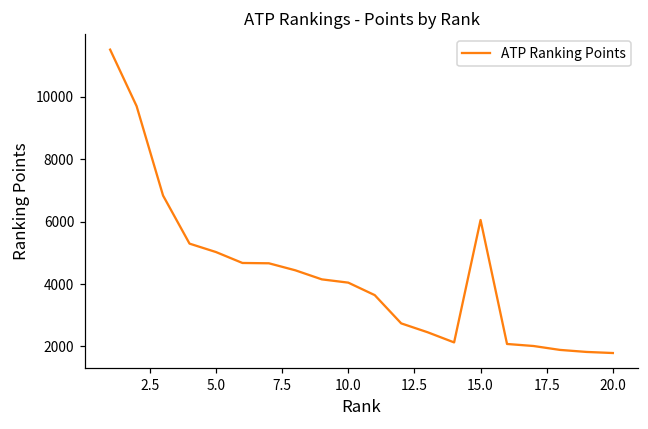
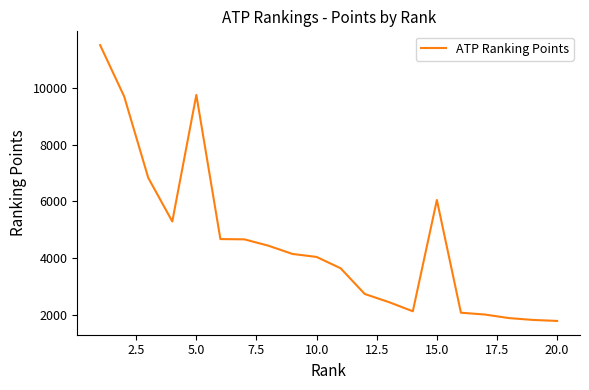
5.0: 5000 -> 9800
